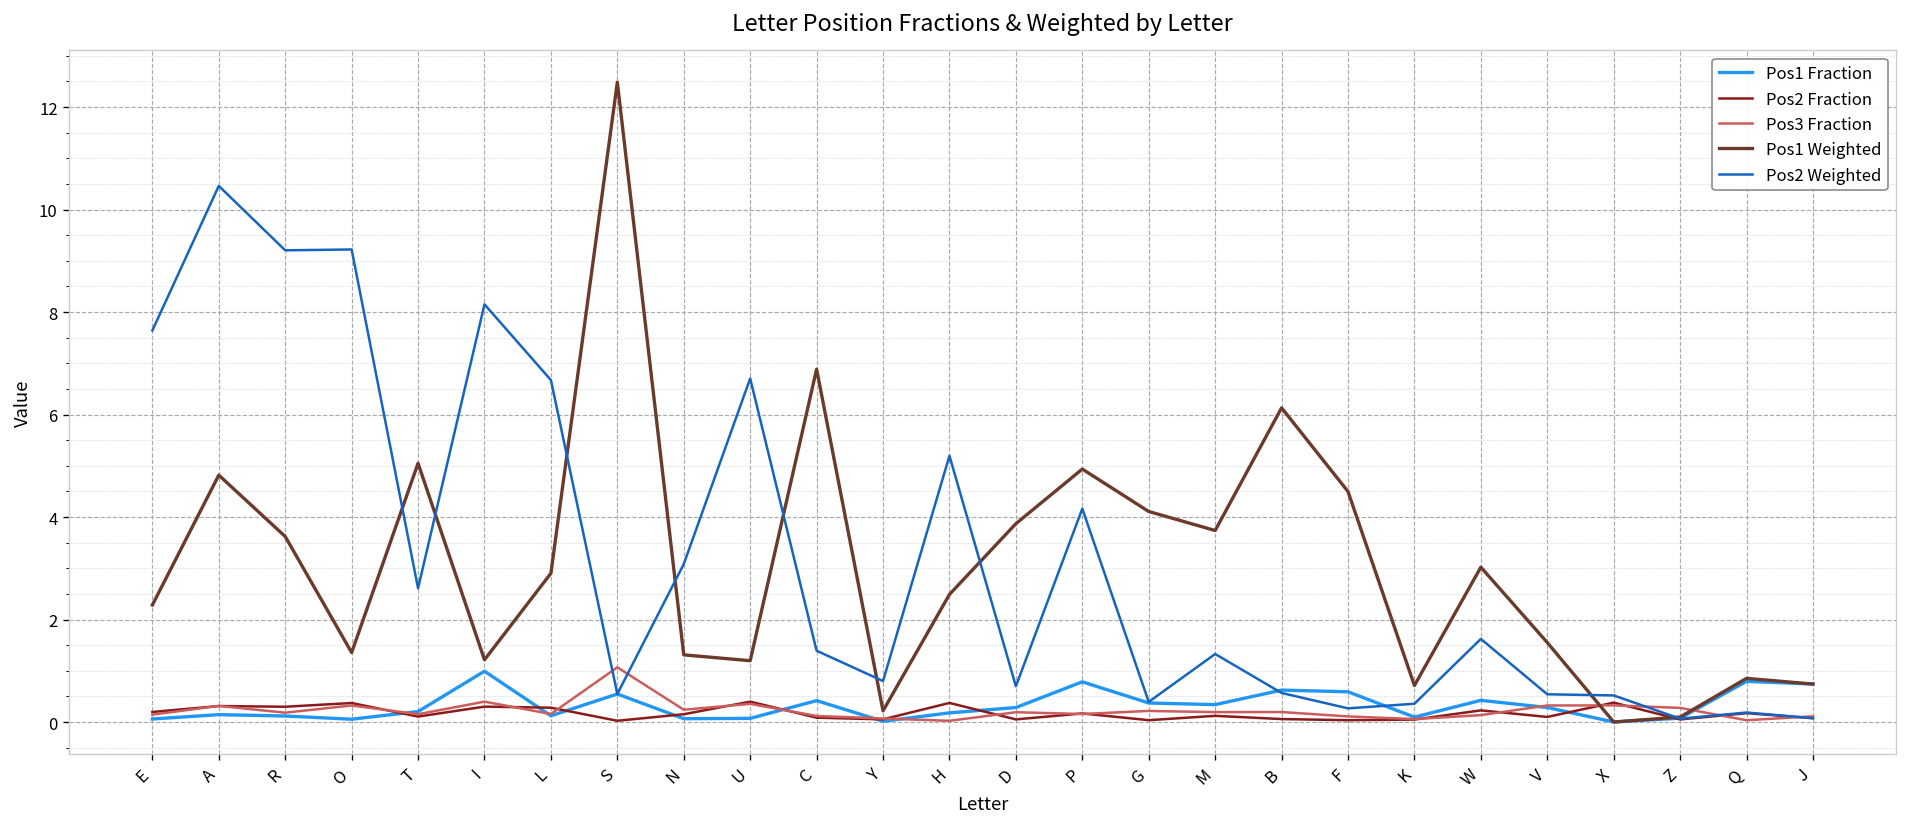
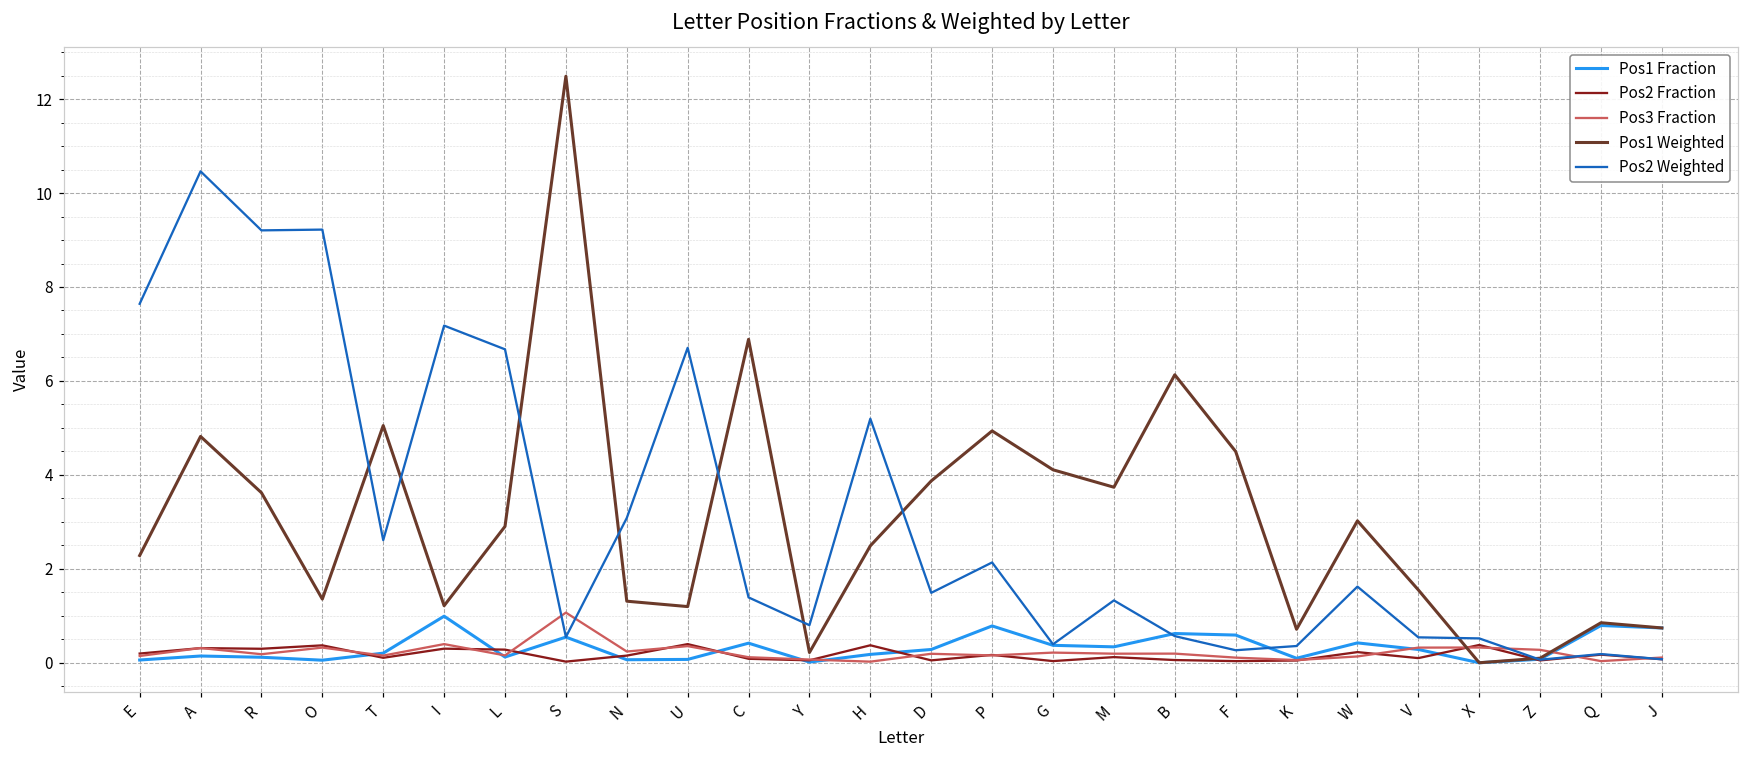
Pos2 Weighted, I: 8.2 -> 7.2
Pos2 Weighted, D: 0.7 -> 1.5
Pos2 Weighted, P: 4.2 -> 2.1
